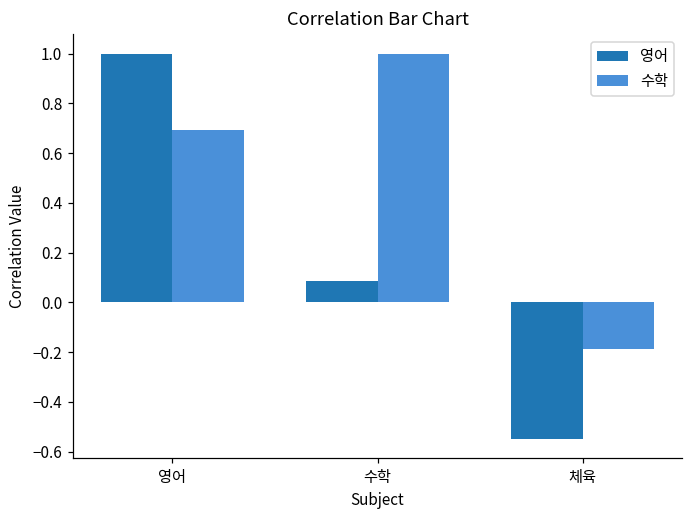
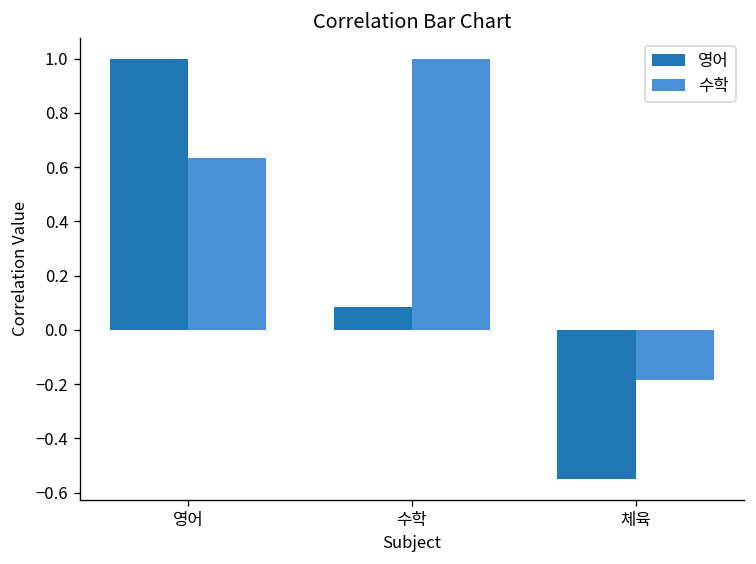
수학, 영어: 0.69 -> 0.63
